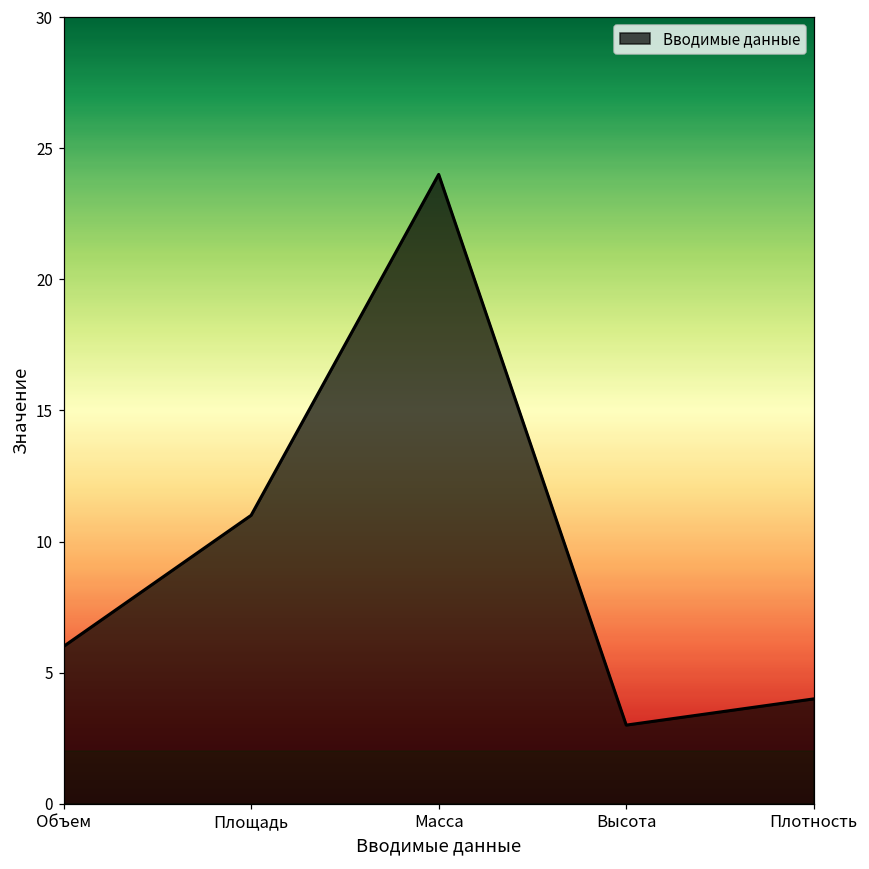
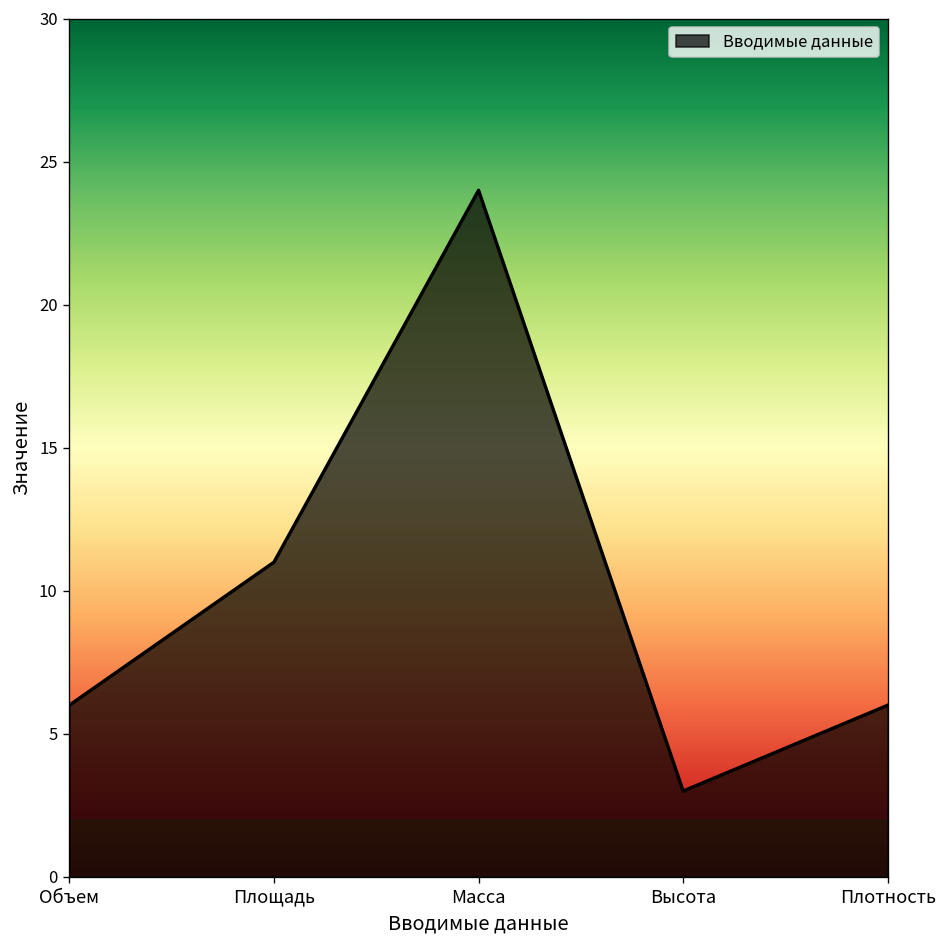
Плотность: 4 -> 6
